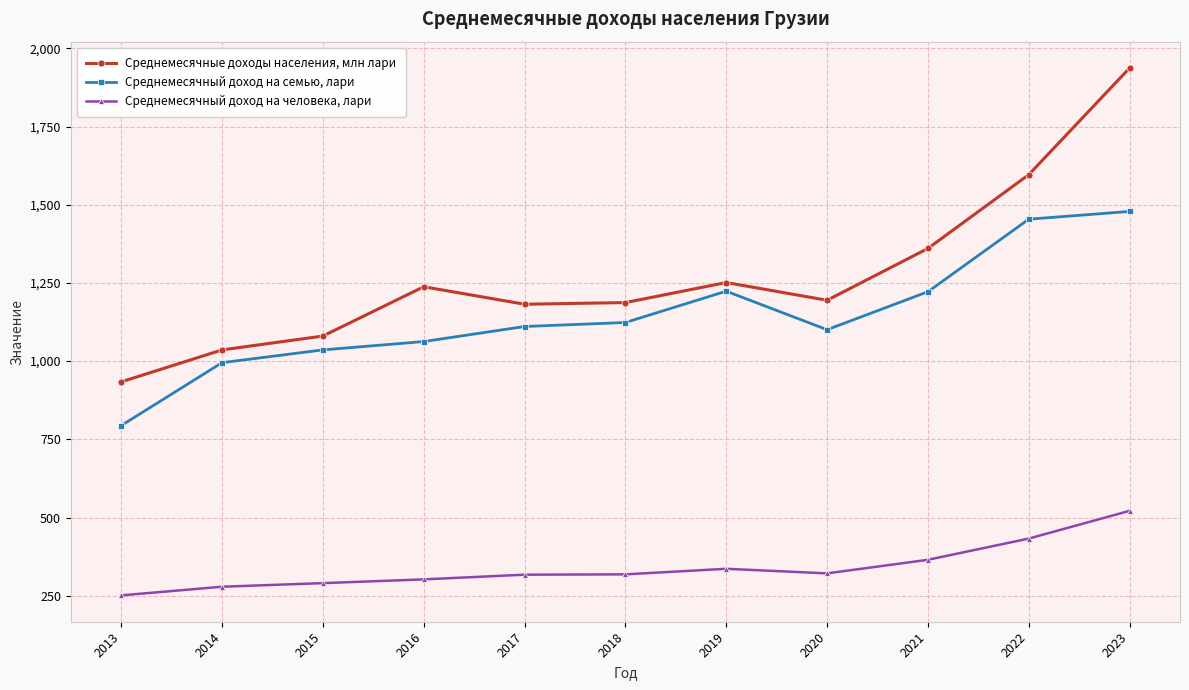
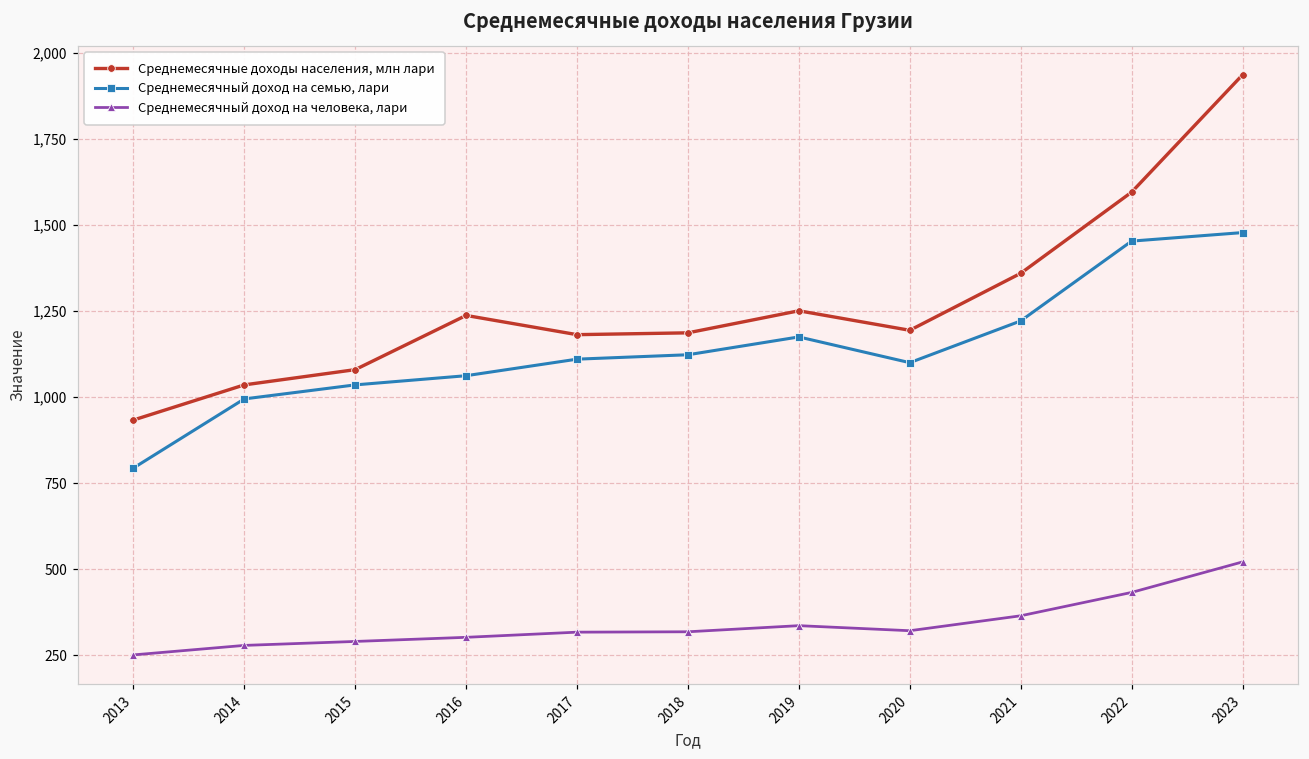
Среднемесячный доход на семью, лари, 2019: 1,220 -> 1,180
